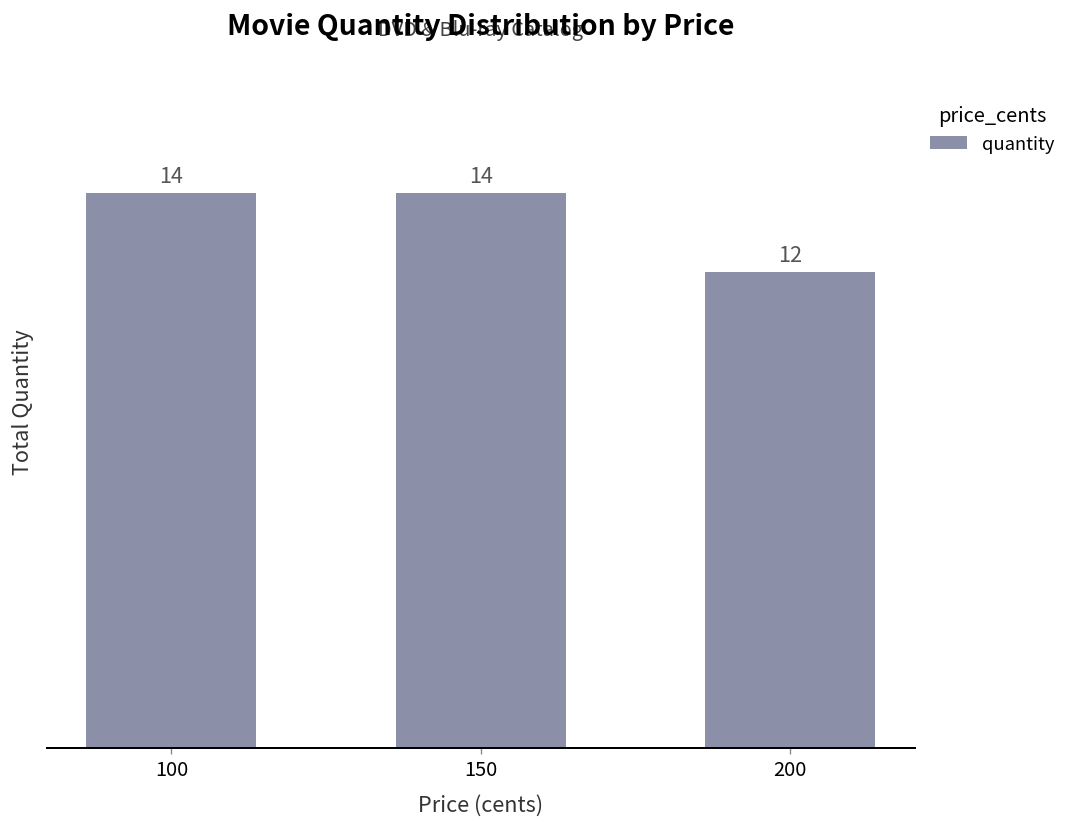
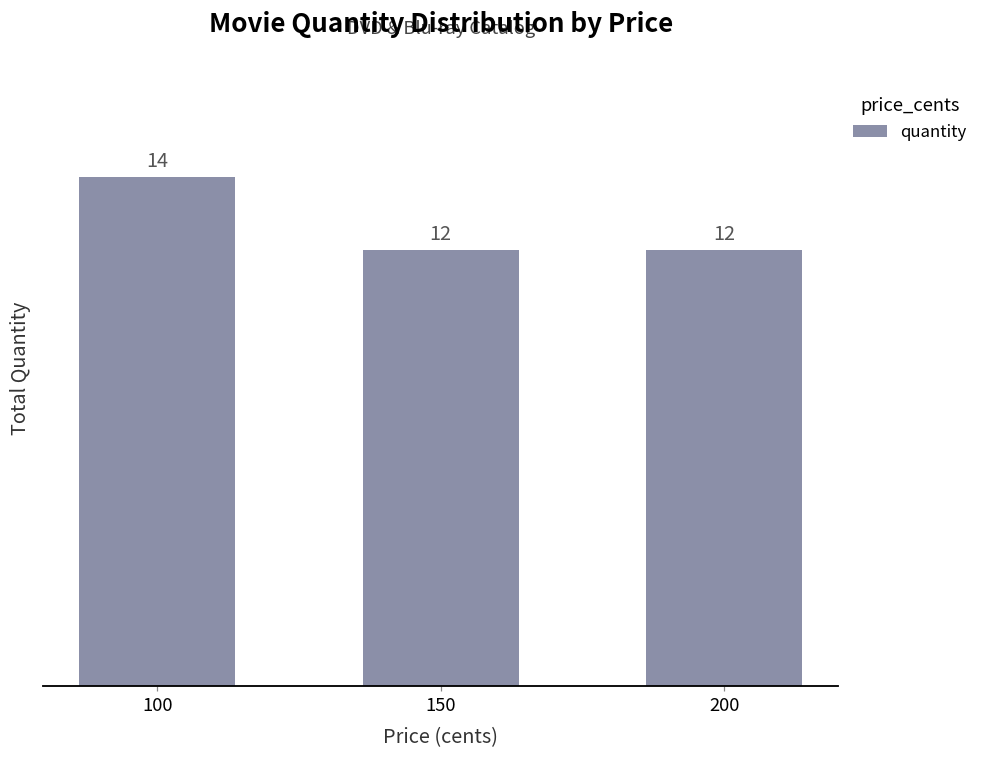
150: 14 -> 12
